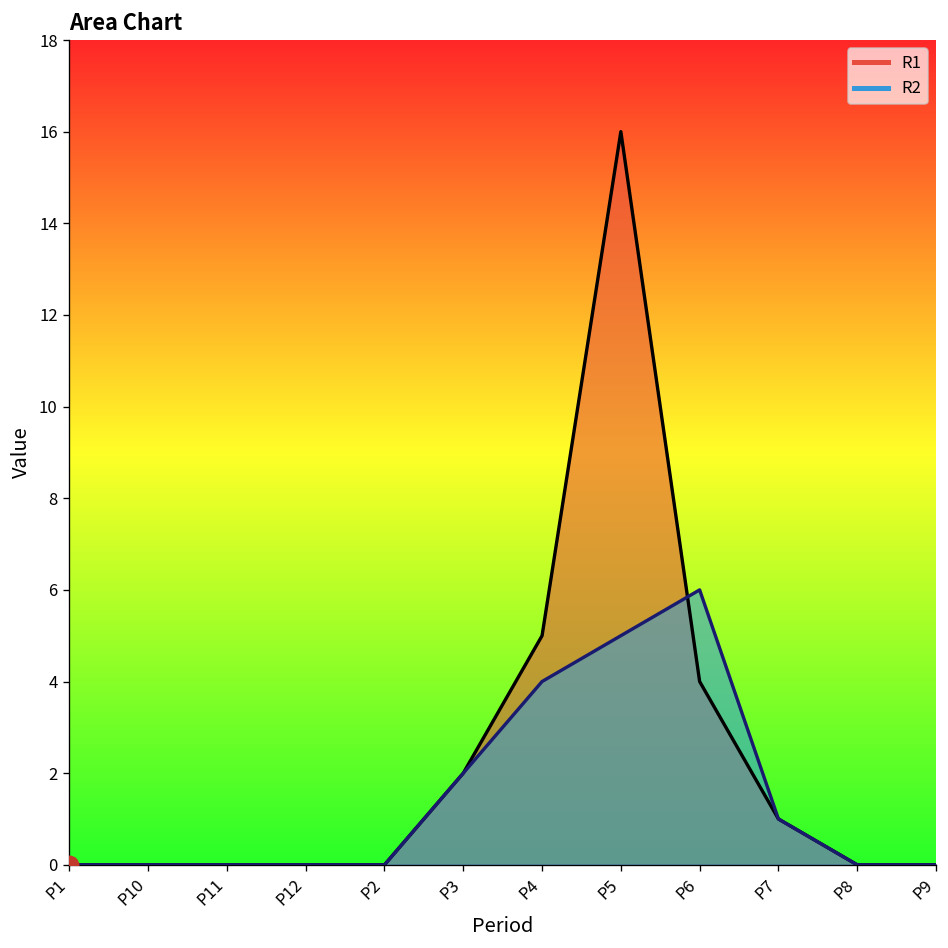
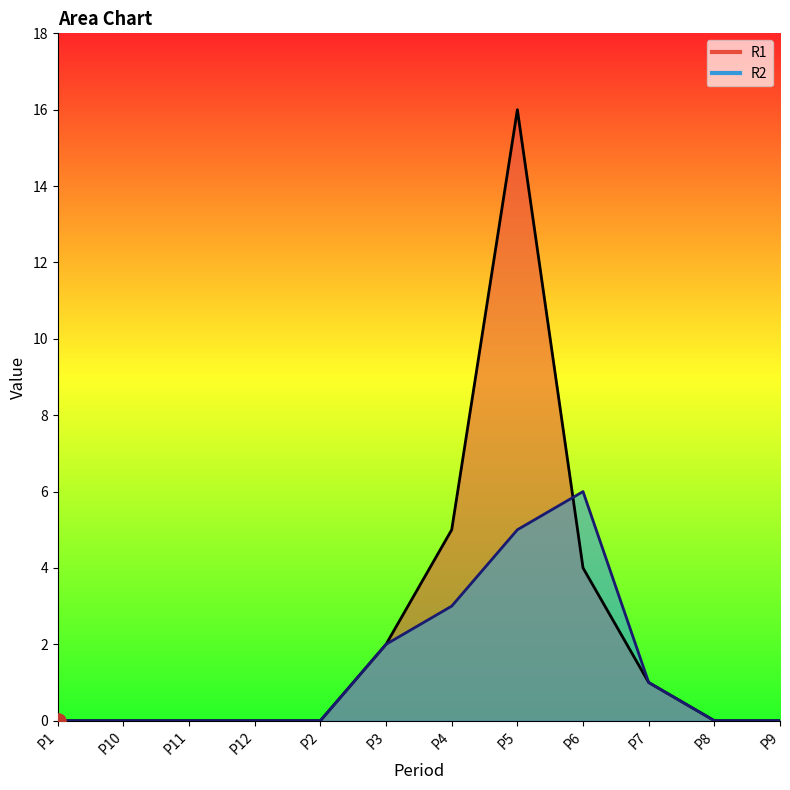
R2, P4: 4 -> 3
